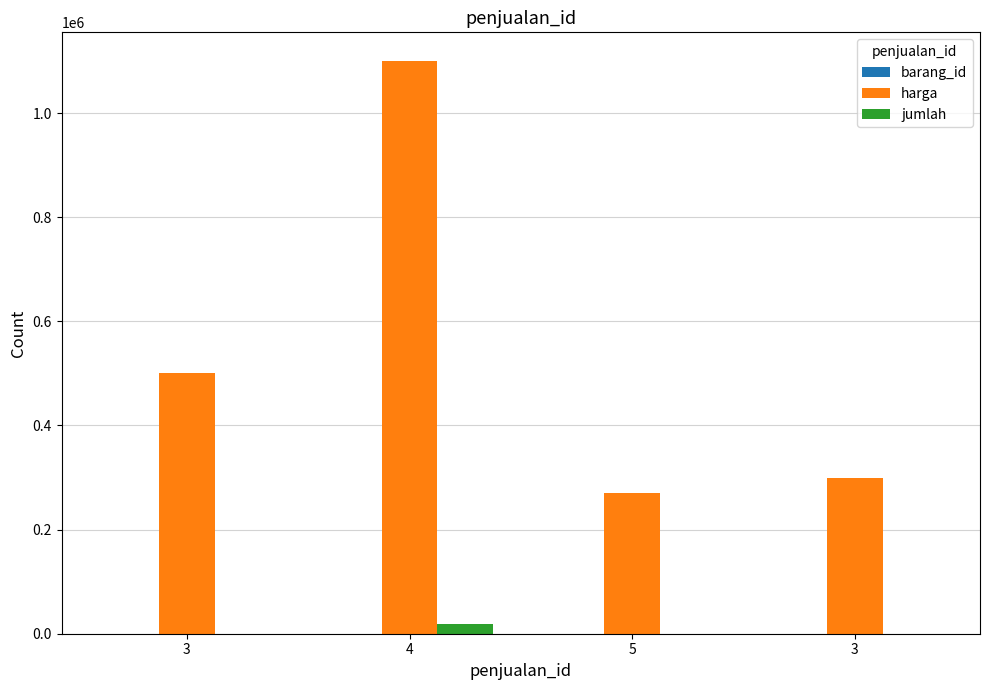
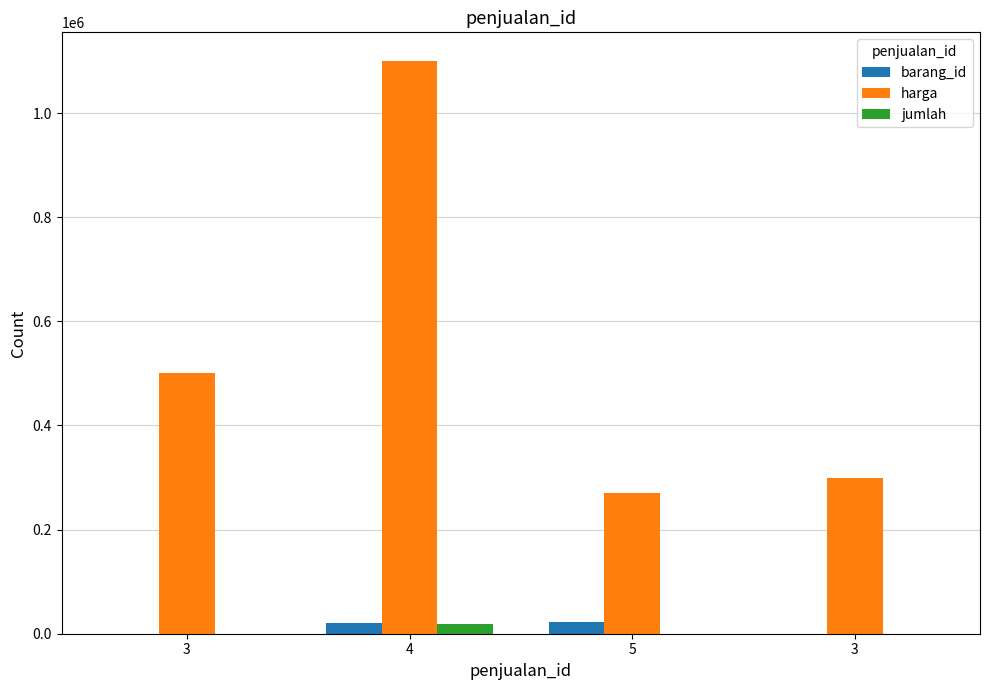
barang_id, 4: 0 -> 20000
barang_id, 5: 0 -> 20000
